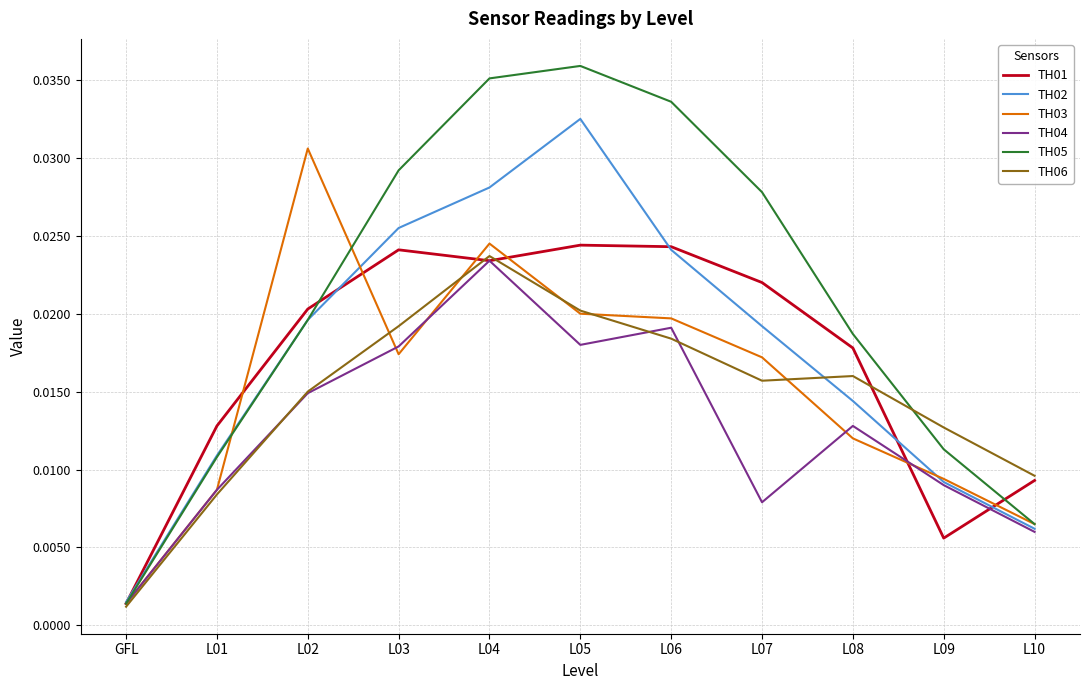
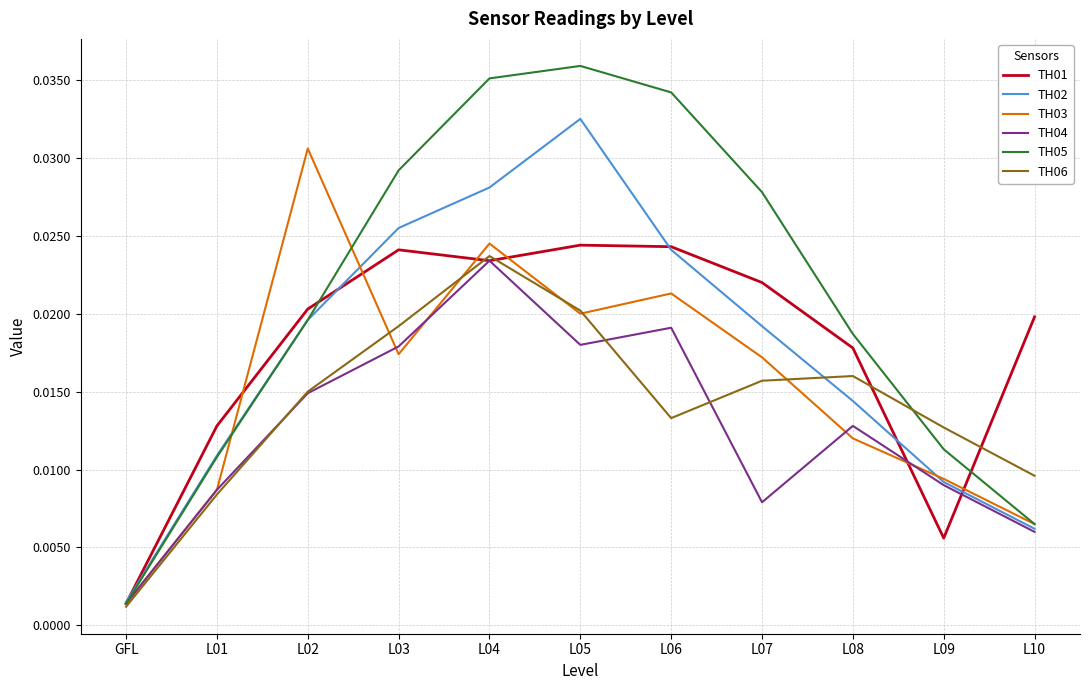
TH03, L06: 0.0197 -> 0.0213
TH05, L06: 0.0336 -> 0.0342
TH06, L06: 0.0184 -> 0.0133
TH01, L10: 0.0093 -> 0.0198
